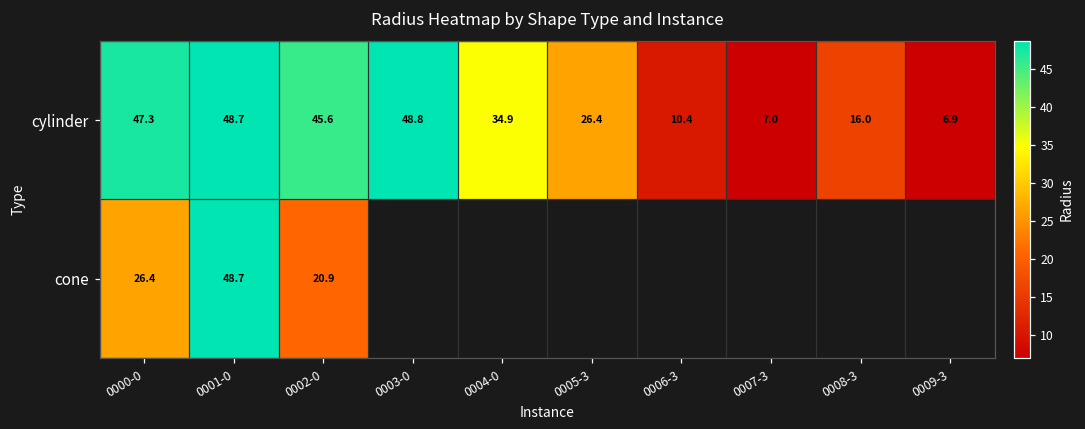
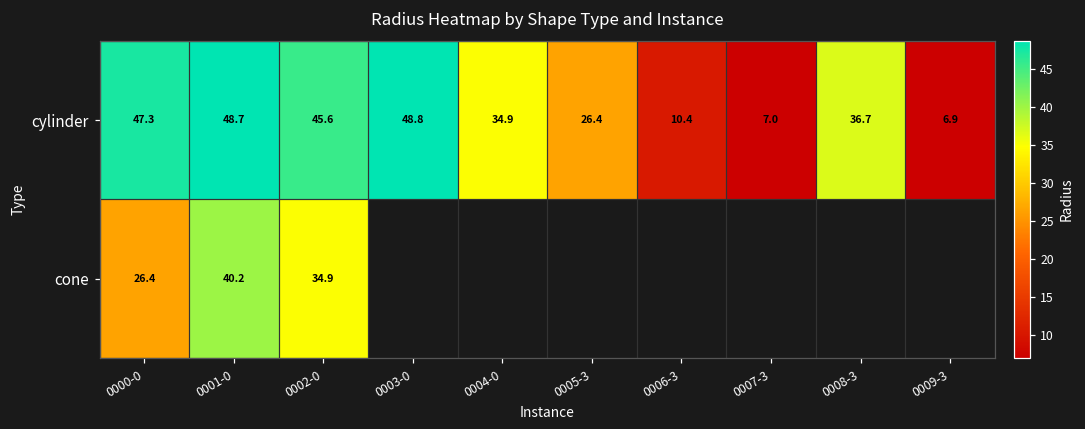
cylinder, 0008-3: 16.0 -> 36.7
cone, 0001-0: 48.7 -> 40.2
cone, 0002-0: 20.9 -> 34.9
